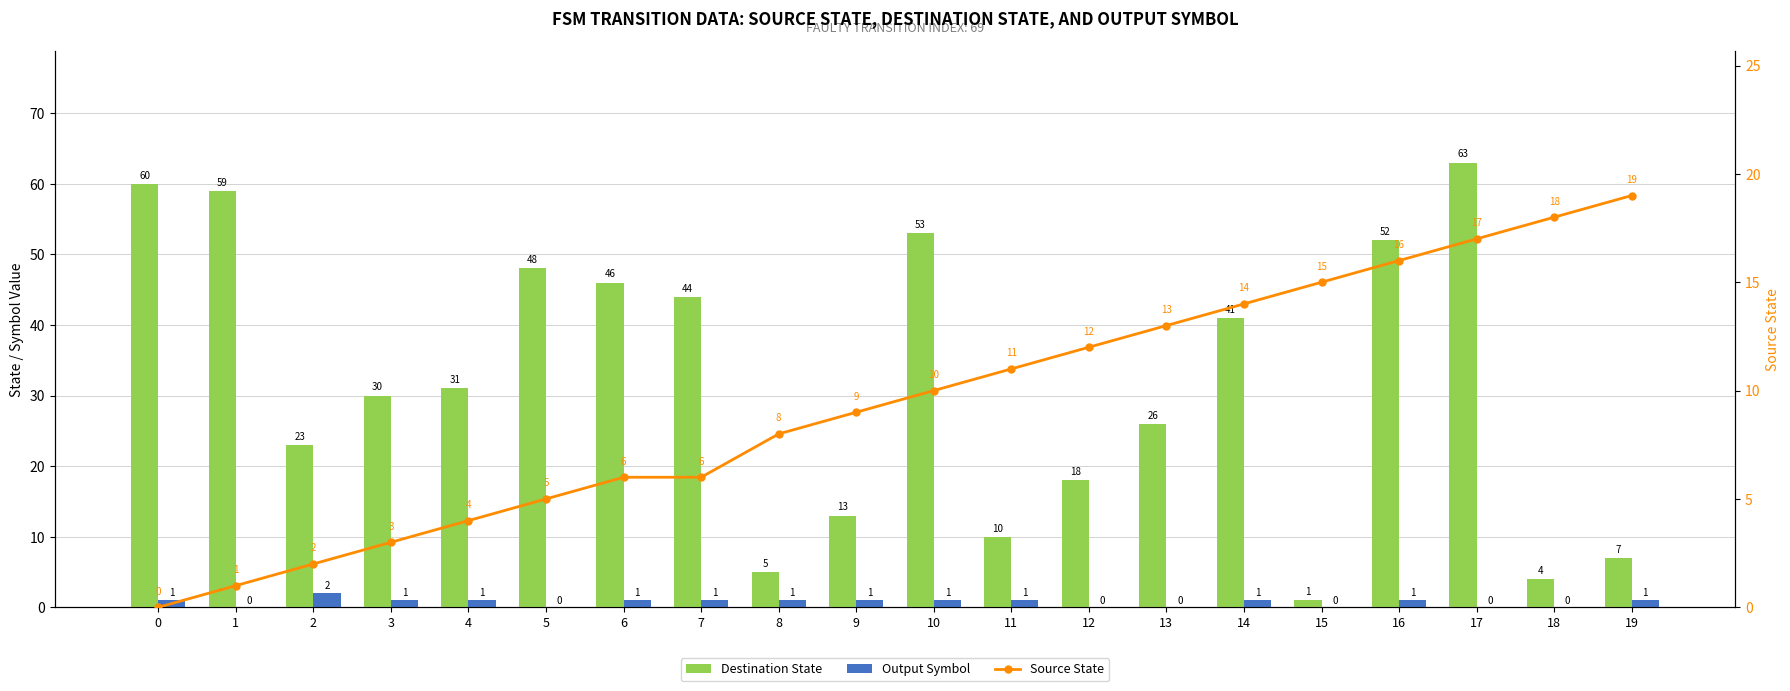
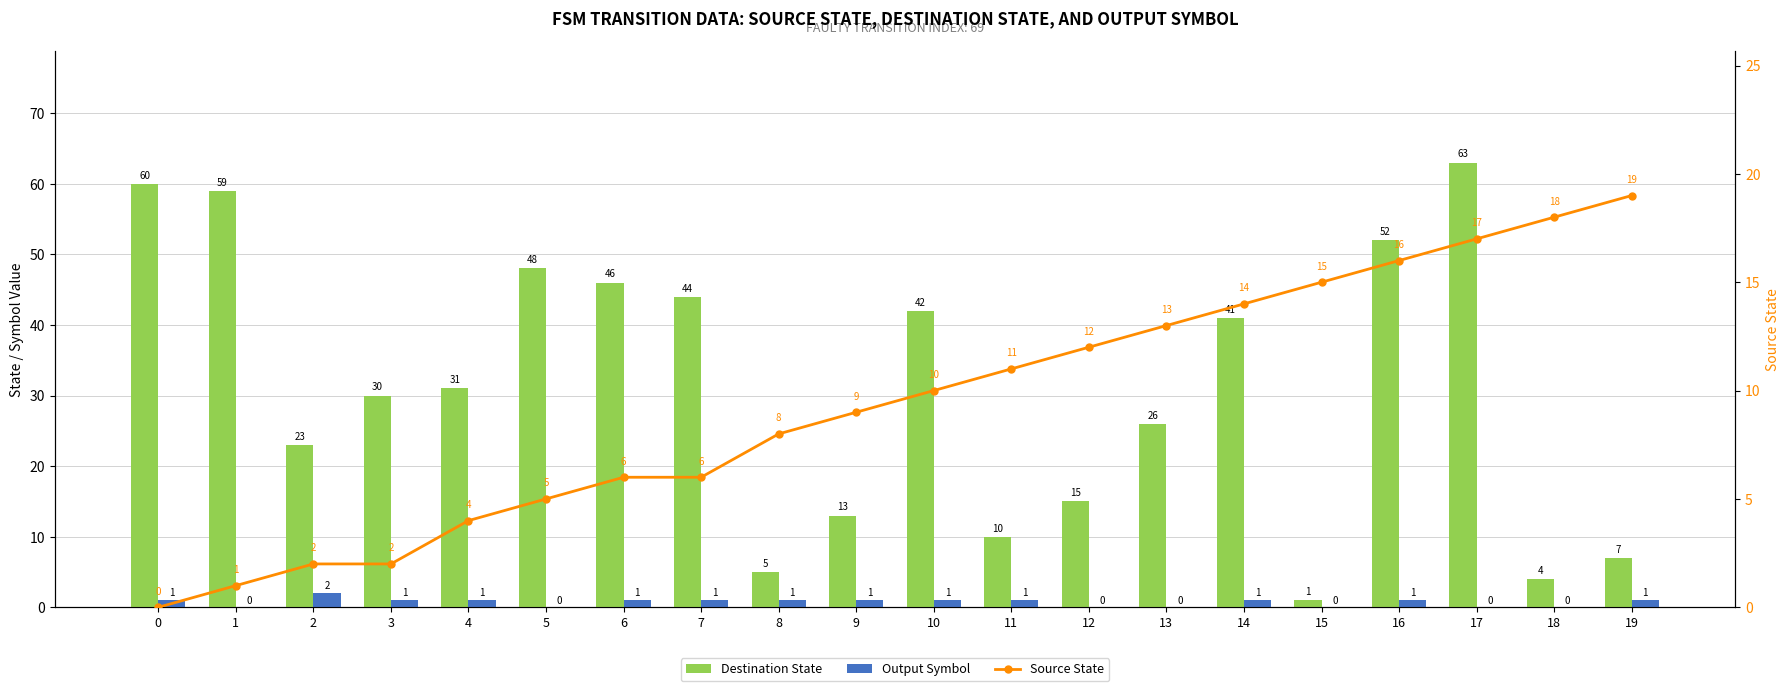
Destination State, 10: 53 -> 42
Destination State, 12: 18 -> 15
Source State, 3: 3 -> 2
